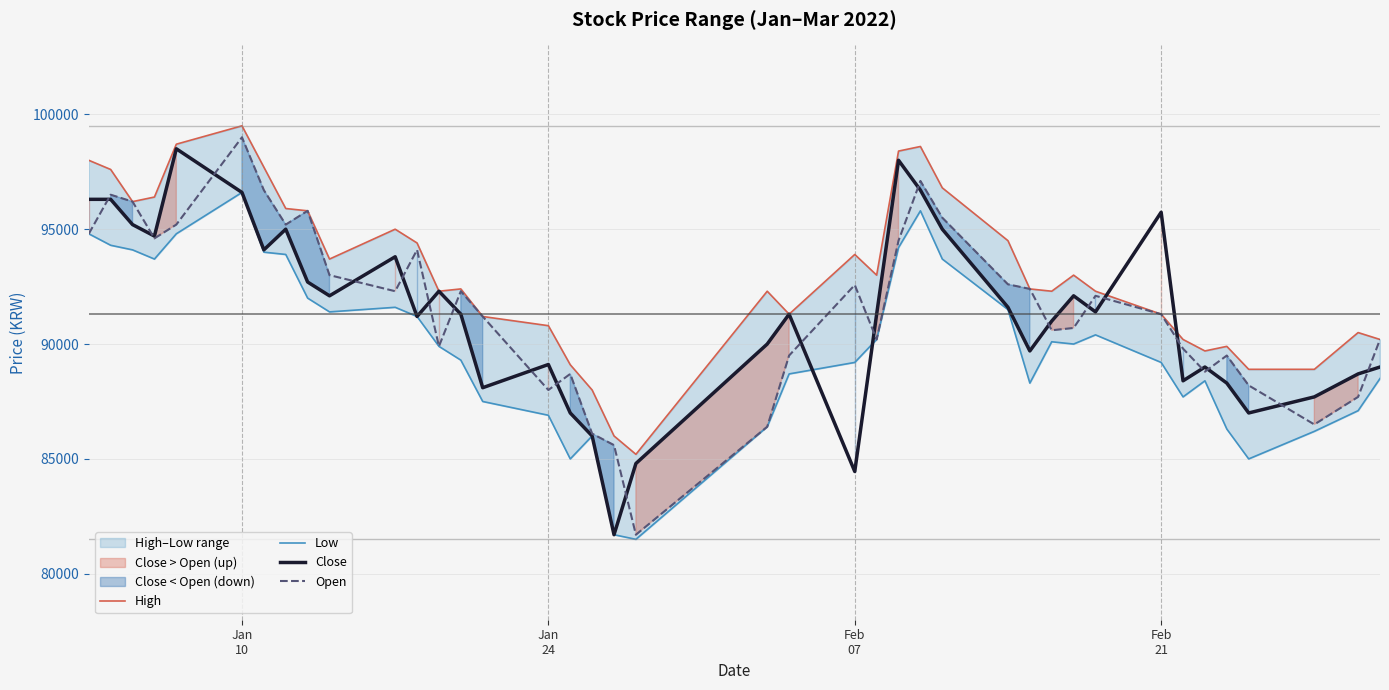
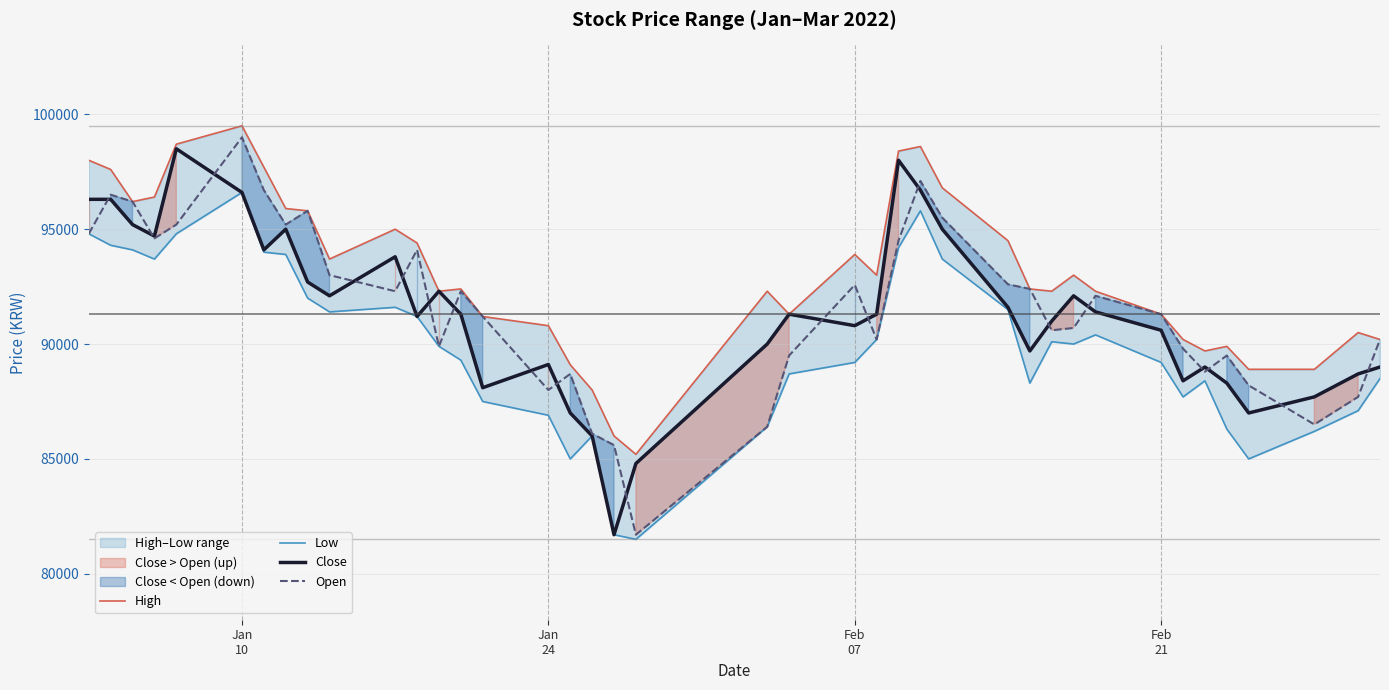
Close, Feb 07: 84500 -> 90800
Close, Feb 21: 95700 -> 90600
